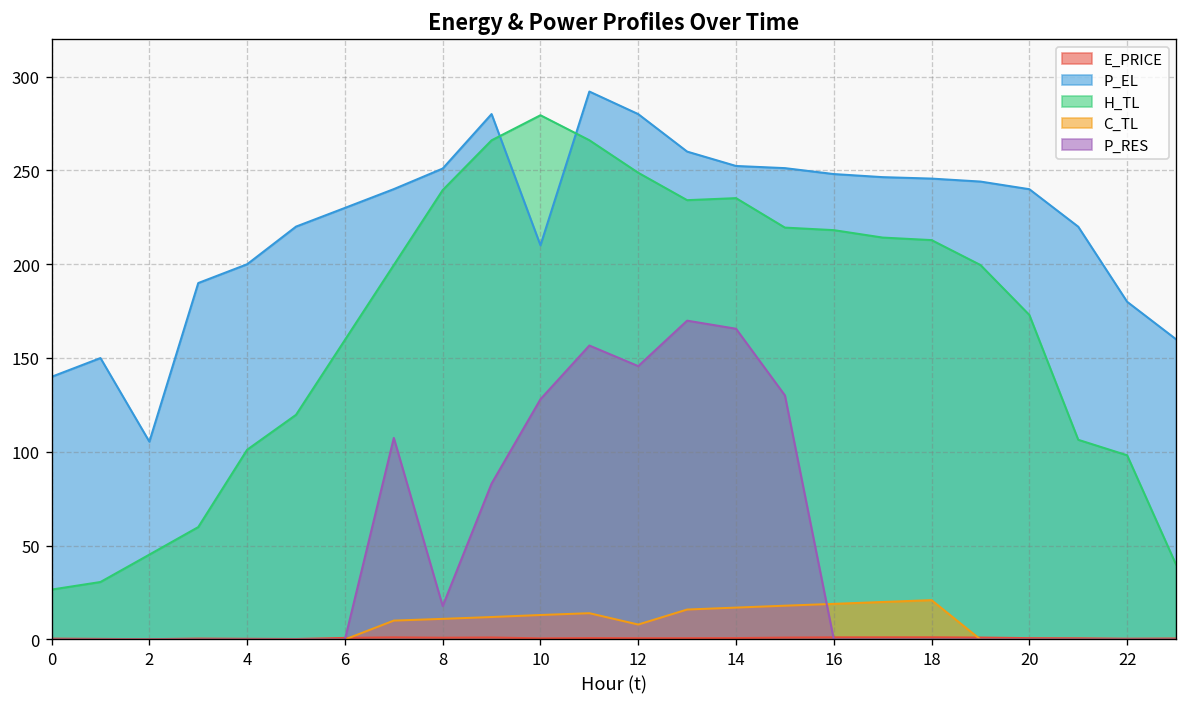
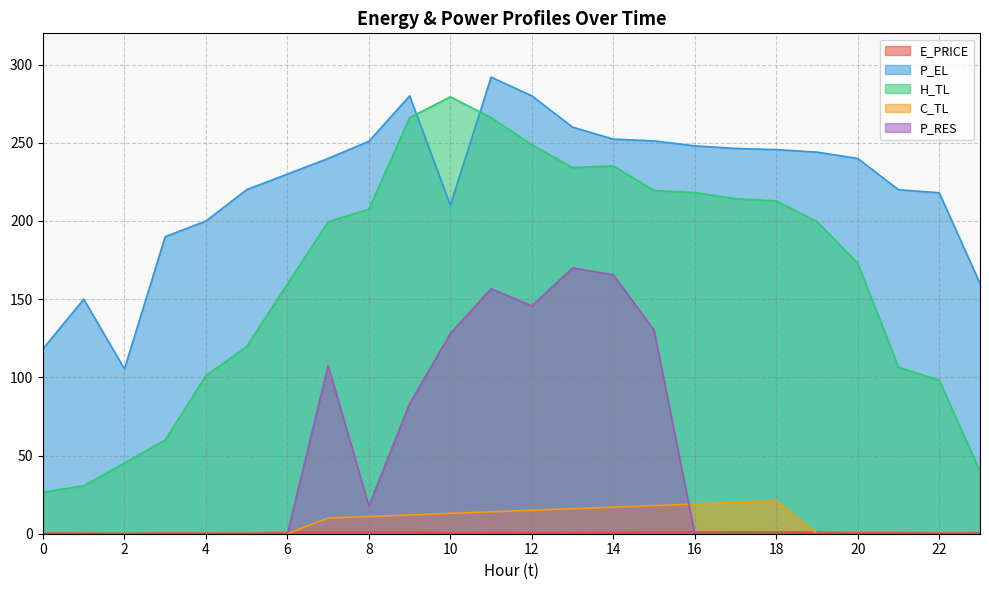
P_EL, 0: 140 -> 118
H_TL, 8: 239 -> 207
C_TL, 12: 8 -> 15
P_EL, 22: 180 -> 218
